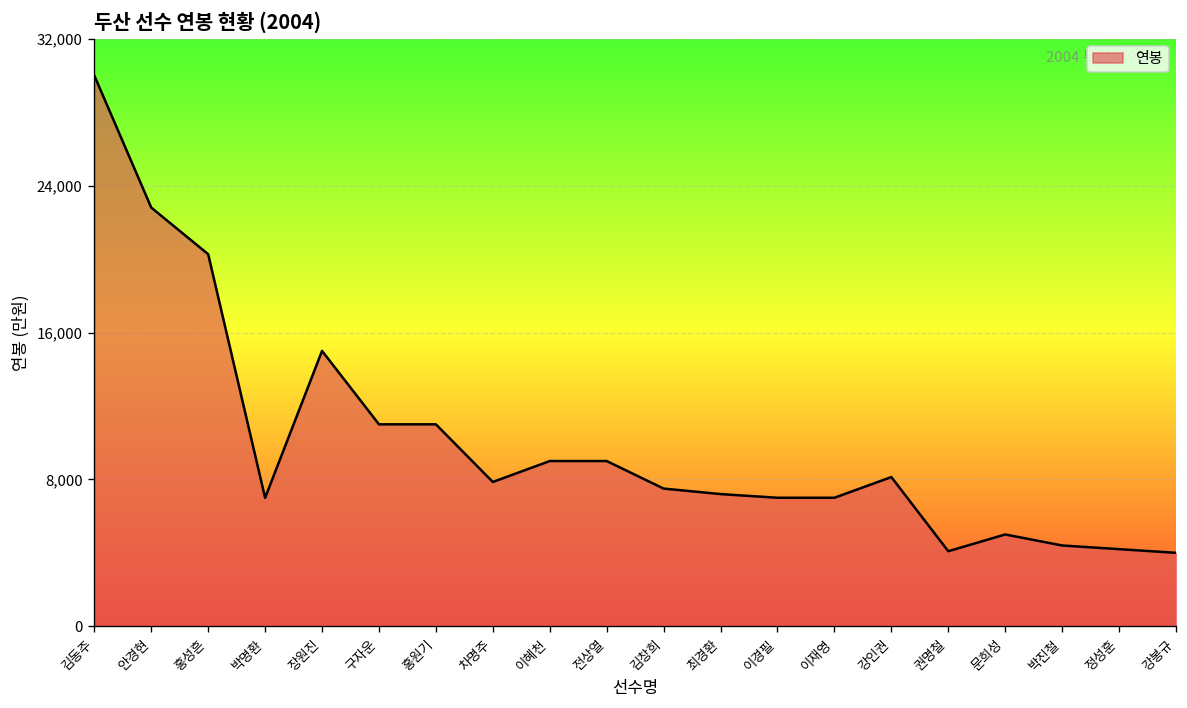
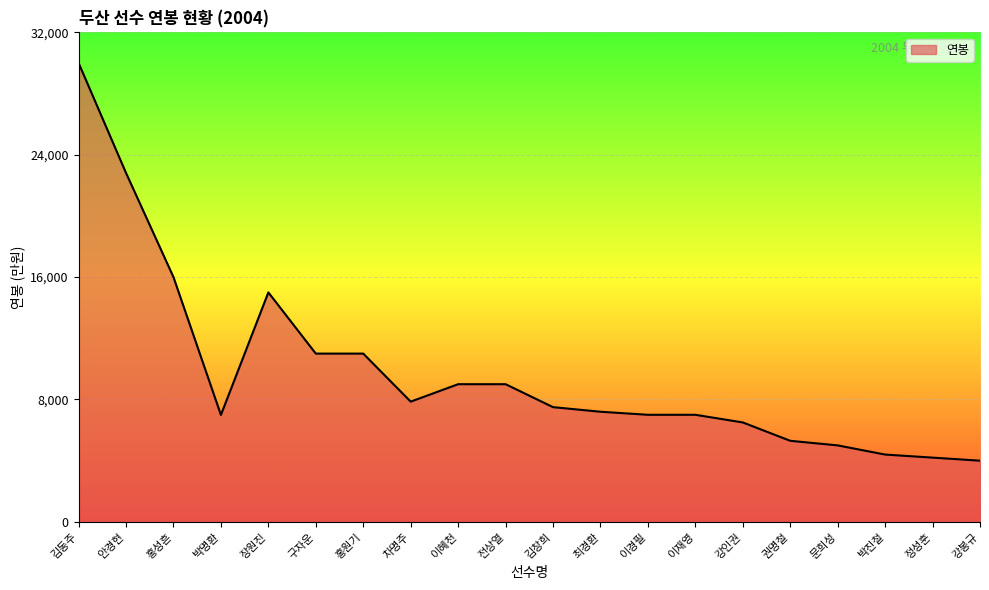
홍성흔: 20,300 -> 16,000
강인권: 8,100 -> 6,500
권명철: 4,100 -> 5,300
